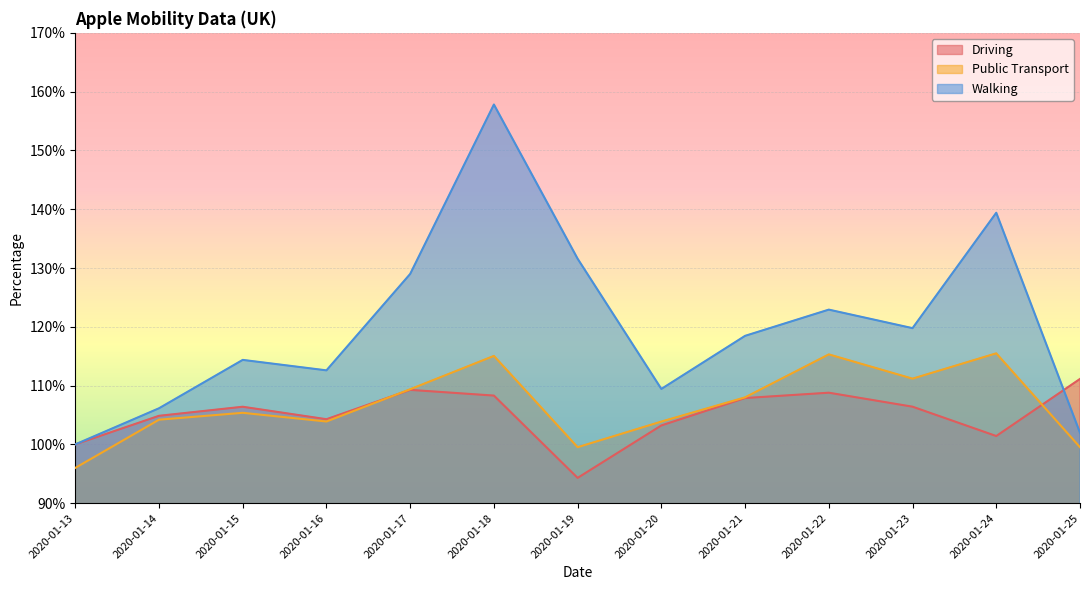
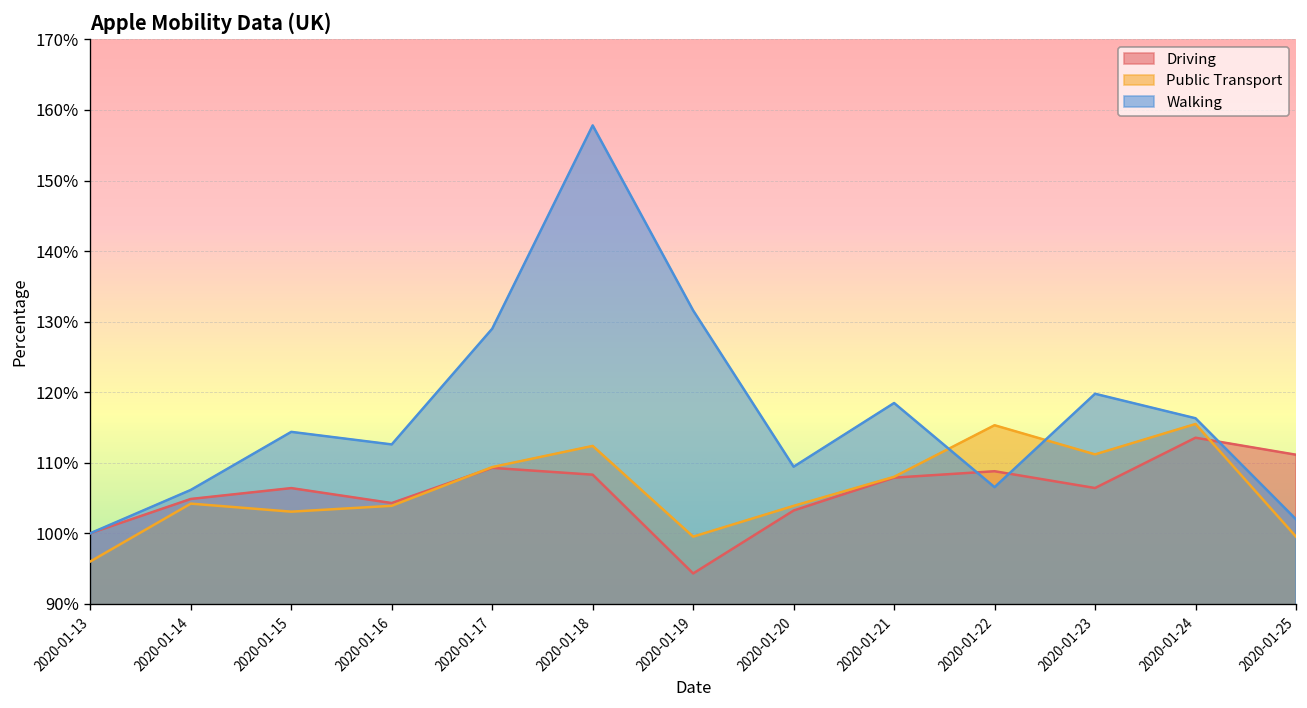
Public Transport, 2020-01-15: 105% -> 103%
Public Transport, 2020-01-18: 115% -> 112%
Walking, 2020-01-22: 123% -> 107%
Driving, 2020-01-24: 101% -> 114%
Walking, 2020-01-24: 139% -> 116%
